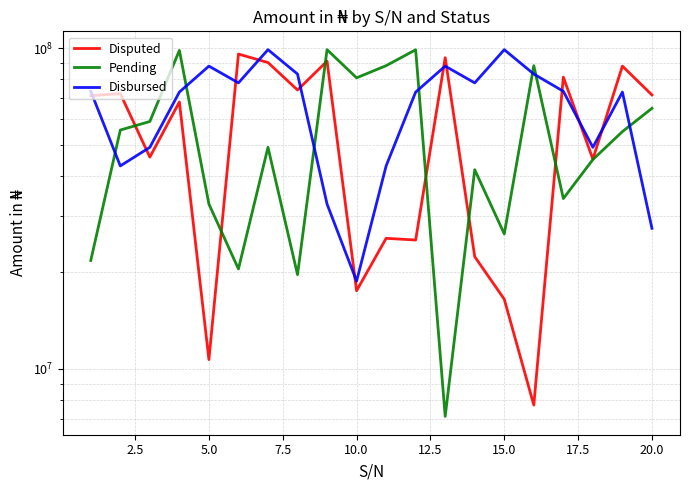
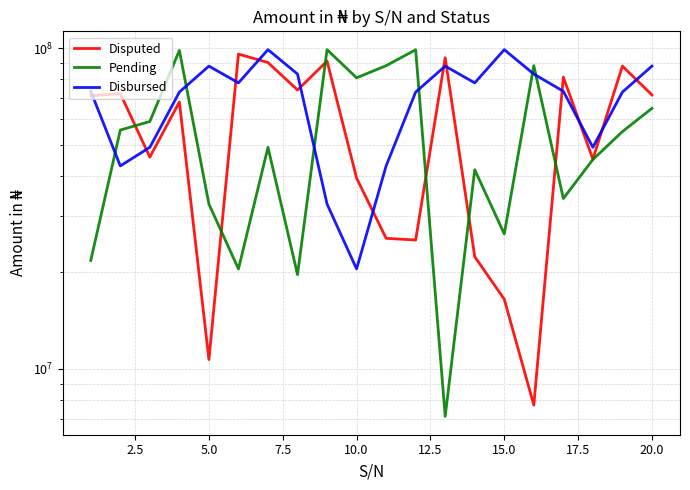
Disputed, 10.0: 18000000 -> 39000000
Disbursed, 10.0: 19000000 -> 21000000
Disbursed, 20.0: 27000000 -> 88000000
